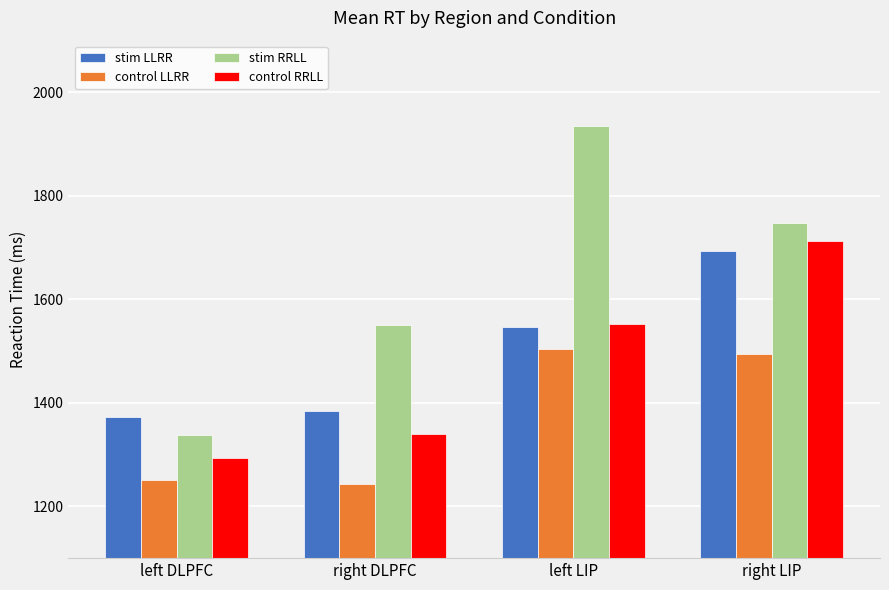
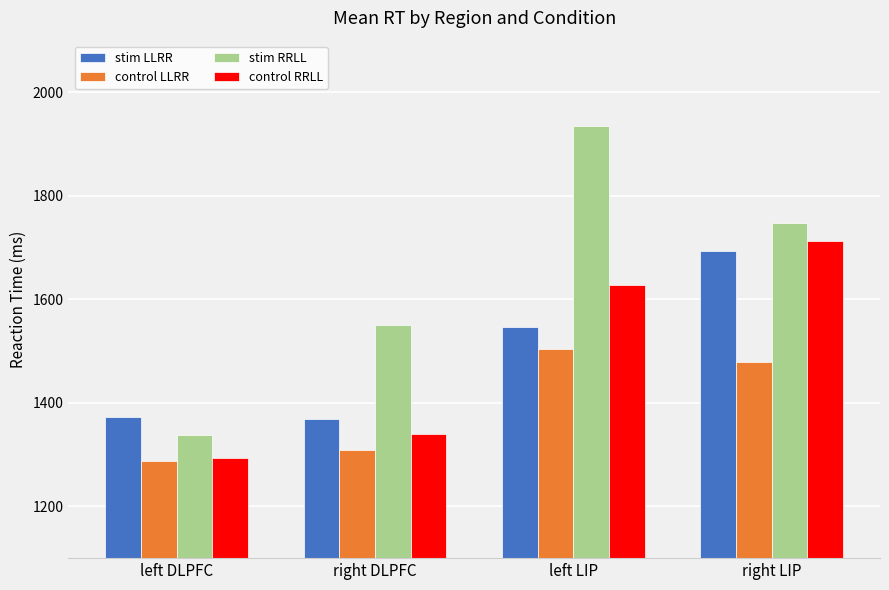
control LLRR, left DLPFC: 1250 -> 1290
stim LLRR, right DLPFC: 1380 -> 1370
control LLRR, right DLPFC: 1240 -> 1310
control RRLL, left LIP: 1550 -> 1630
control LLRR, right LIP: 1490 -> 1480
